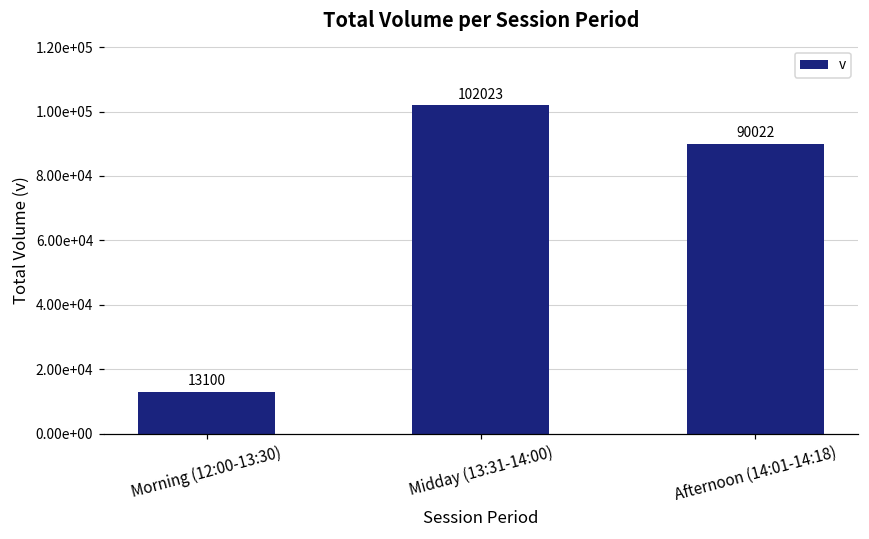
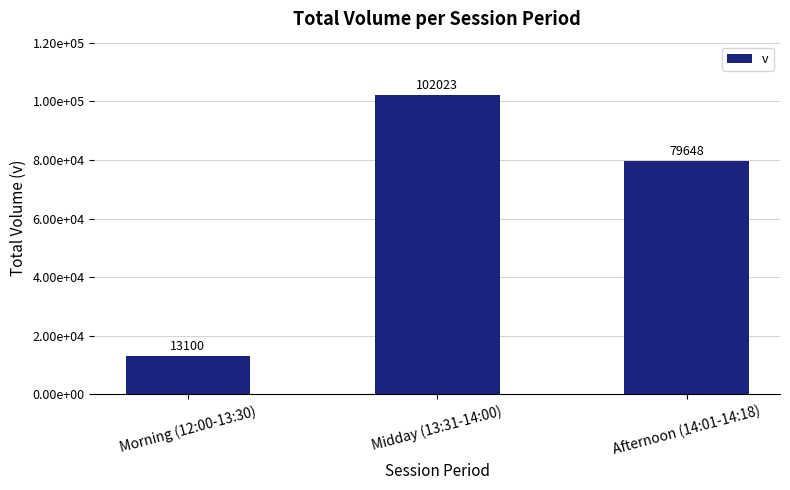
Afternoon (14:01-14:18): 90022 -> 79648
